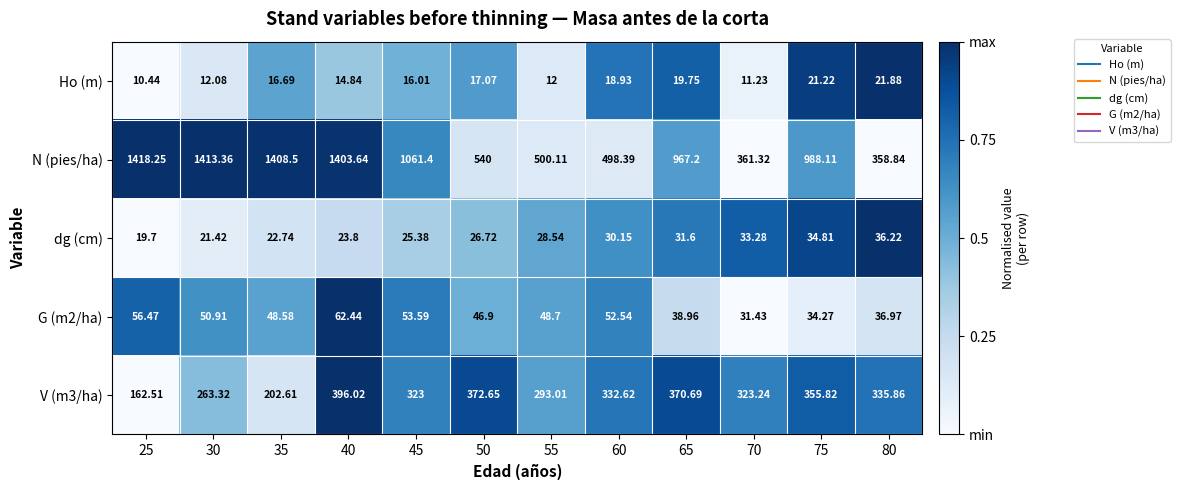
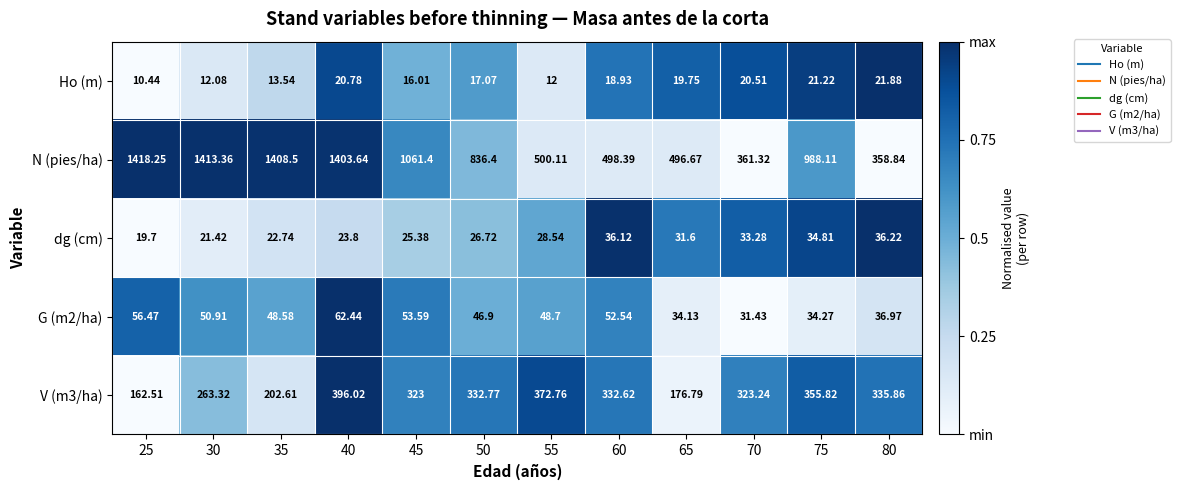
Ho (m), 35: 16.69 -> 13.54
Ho (m), 40: 14.84 -> 20.78
Ho (m), 70: 11.23 -> 20.51
N (pies/ha), 50: 540 -> 836.4
N (pies/ha), 65: 967.2 -> 496.67
dg (cm), 60: 30.15 -> 36.12
G (m2/ha), 65: 38.96 -> 34.13
V (m3/ha), 50: 372.65 -> 332.77
V (m3/ha), 55: 293.01 -> 372.76
V (m3/ha), 65: 370.69 -> 176.79
